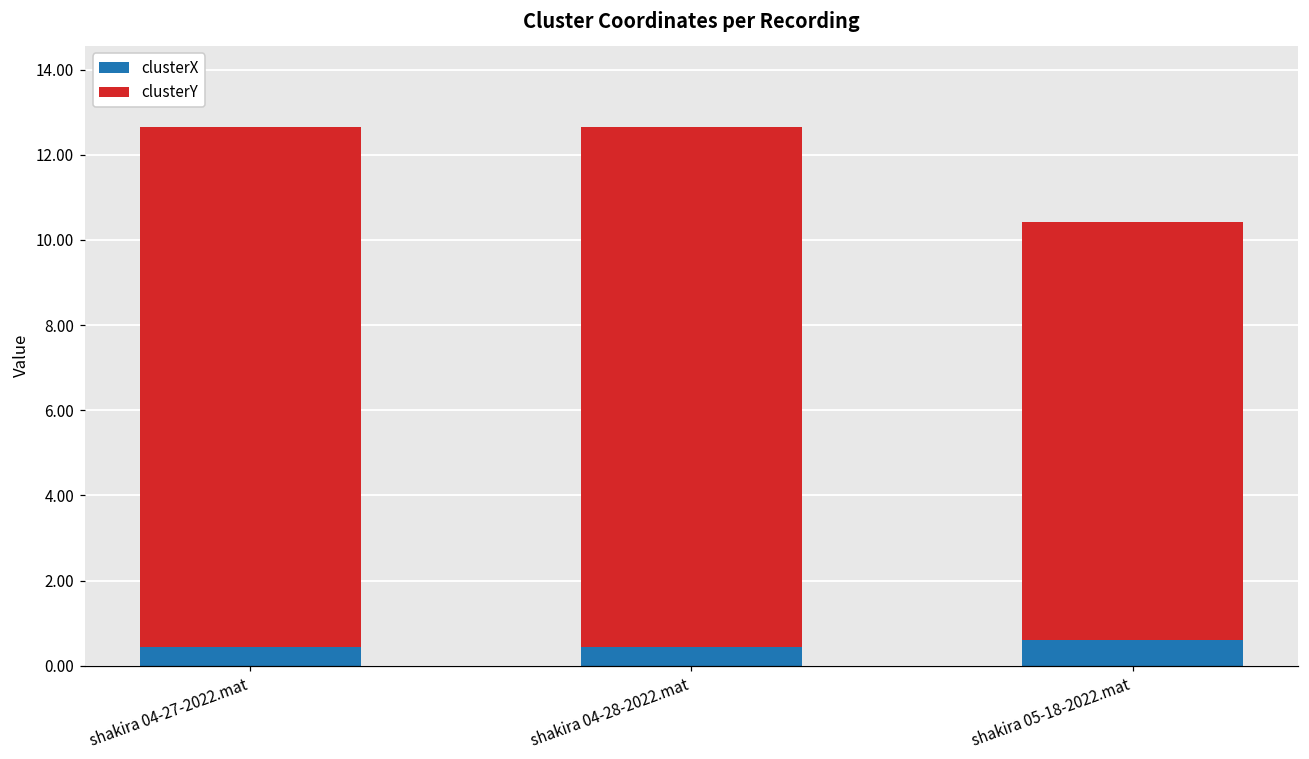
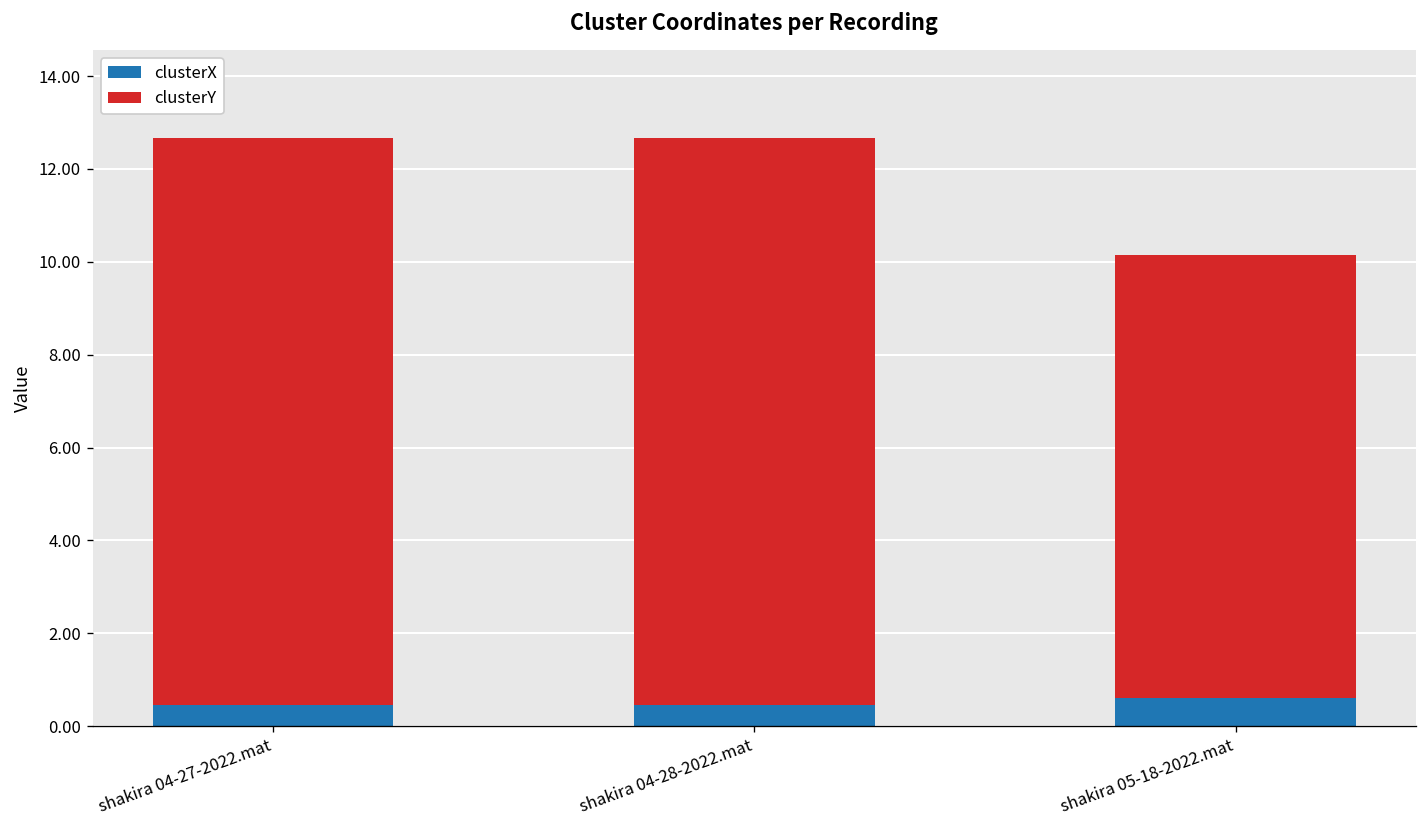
clusterY, shakira 05-18-2022.mat: 9.8 -> 9.6
